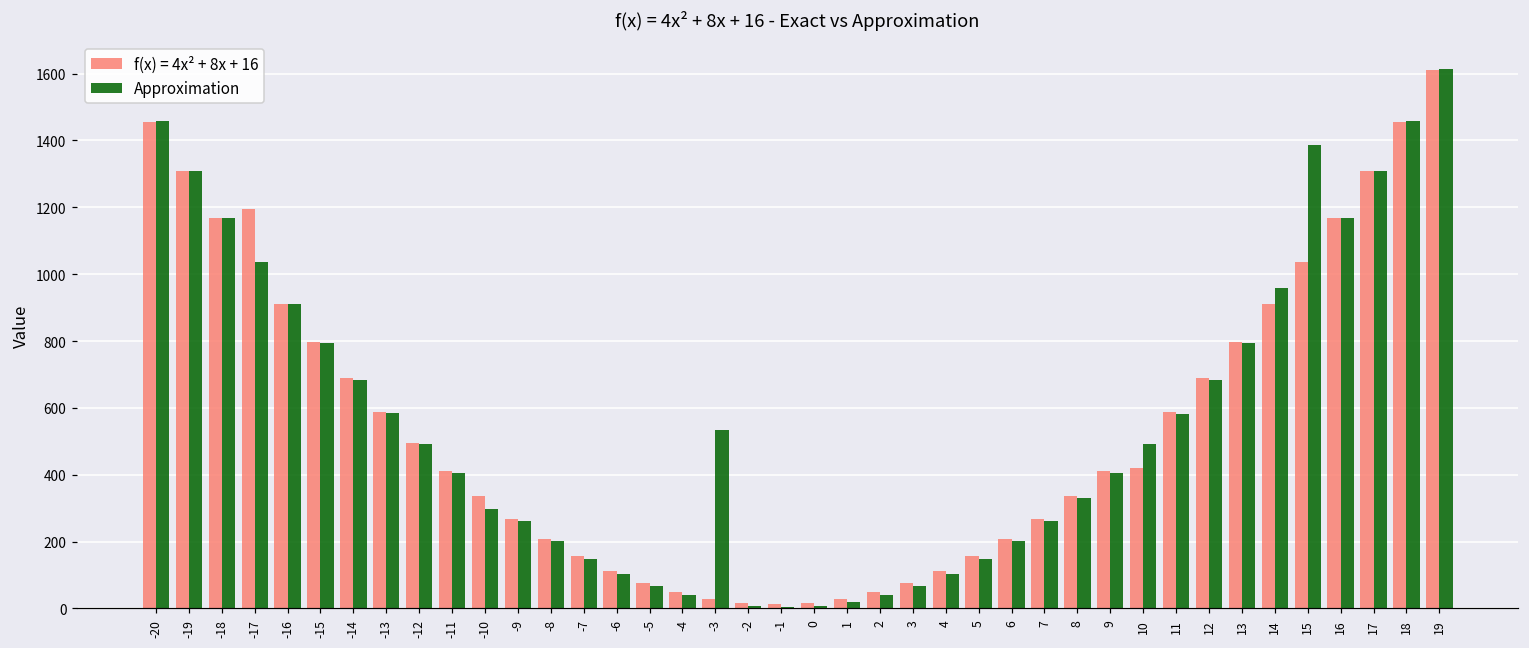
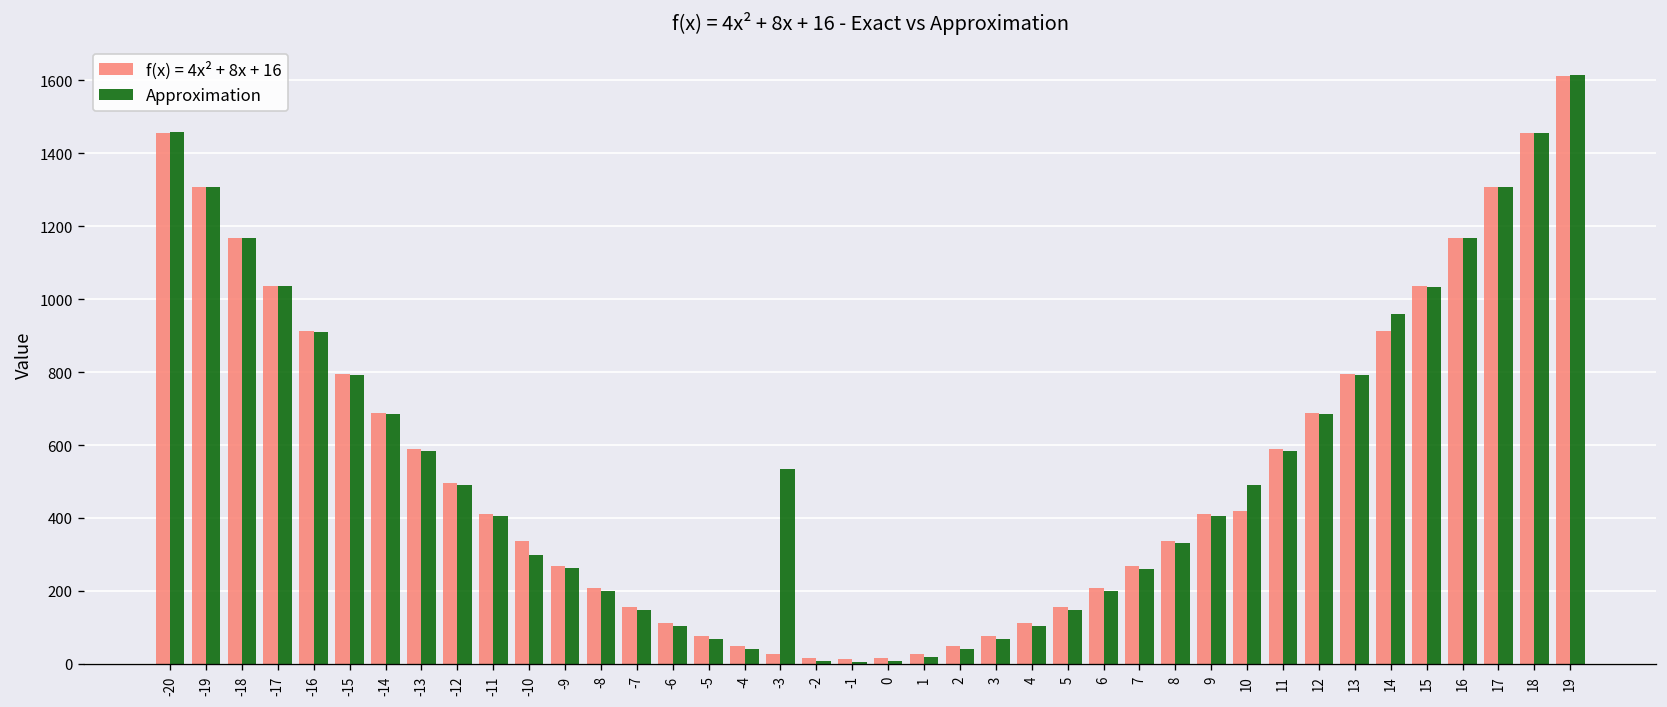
f(x) = 4x² + 8x + 16, -17: 1200 -> 1040
Approximation, 15: 1390 -> 1030
